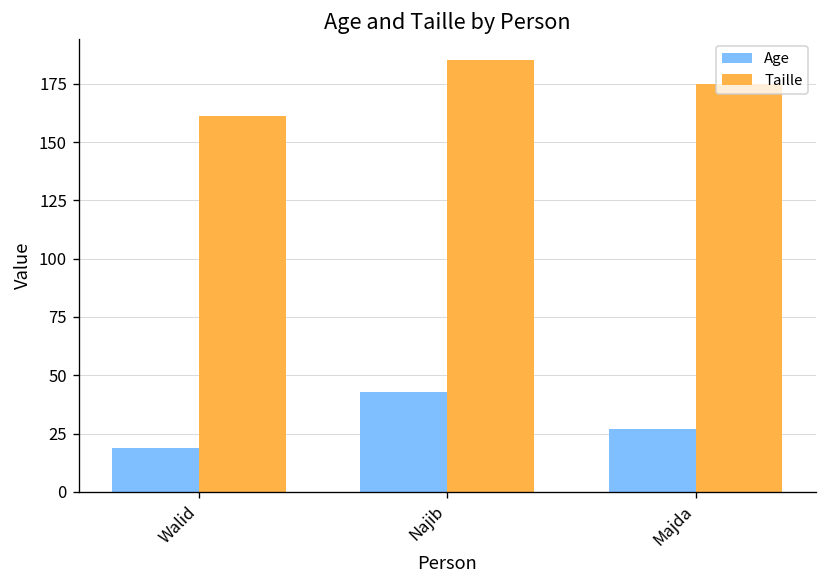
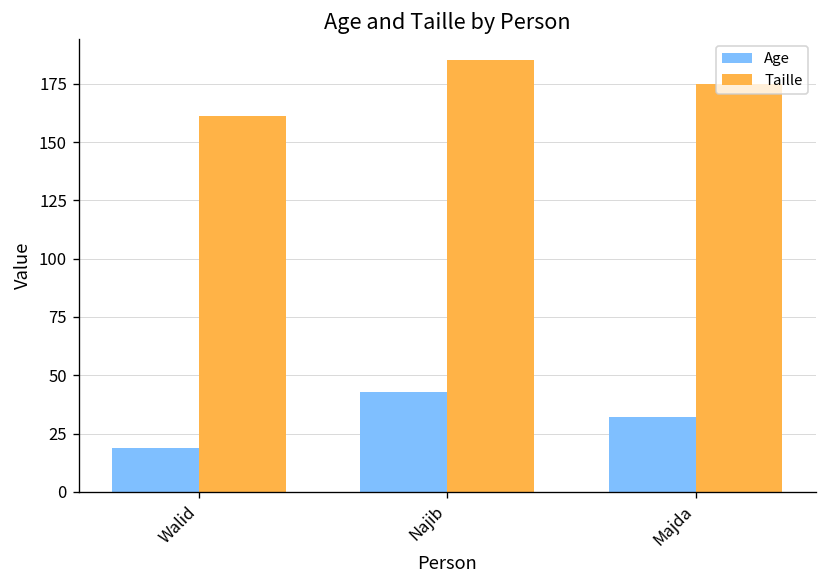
Age, Majda: 27 -> 32
